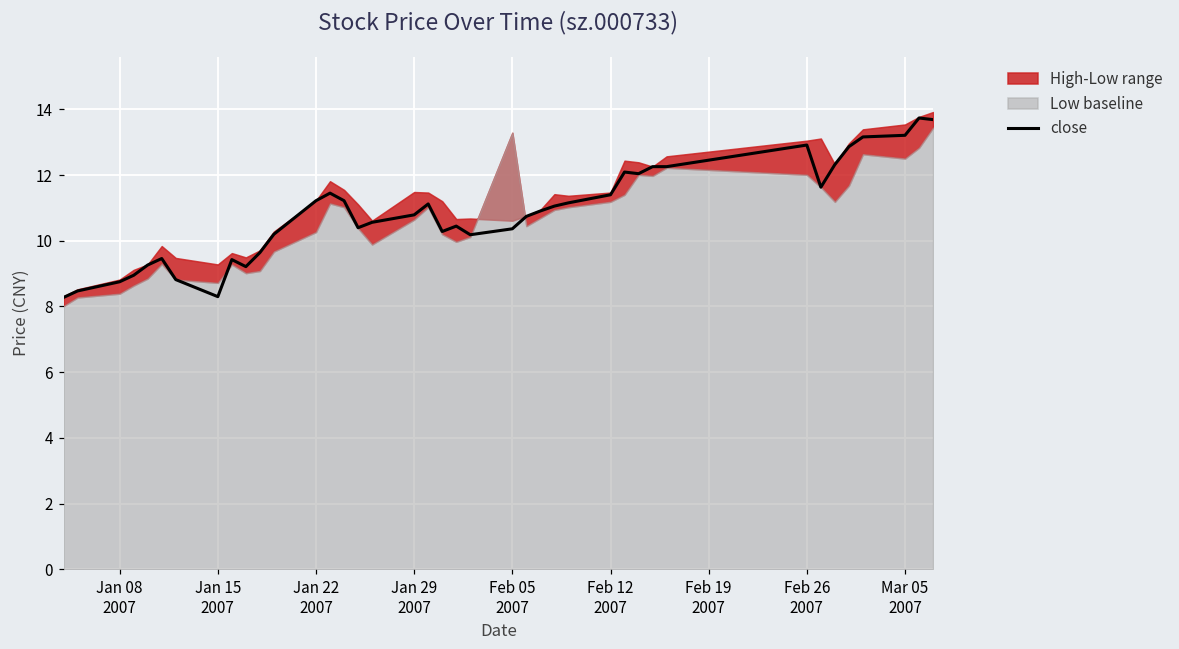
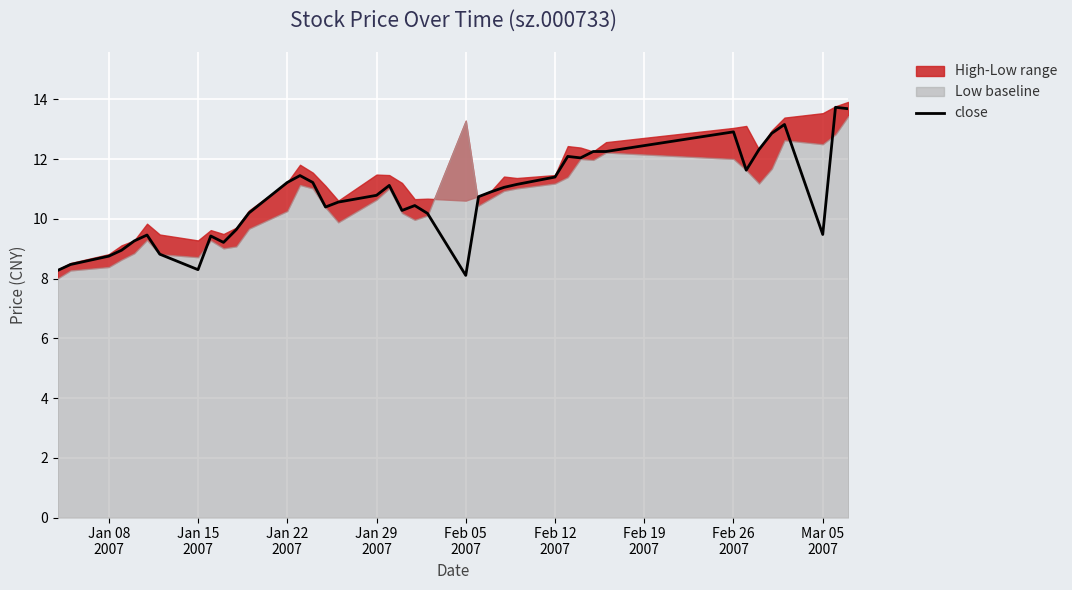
close, Feb 05 2007: 10.4 -> 8.1
close, Mar 05 2007: 13.2 -> 9.5
